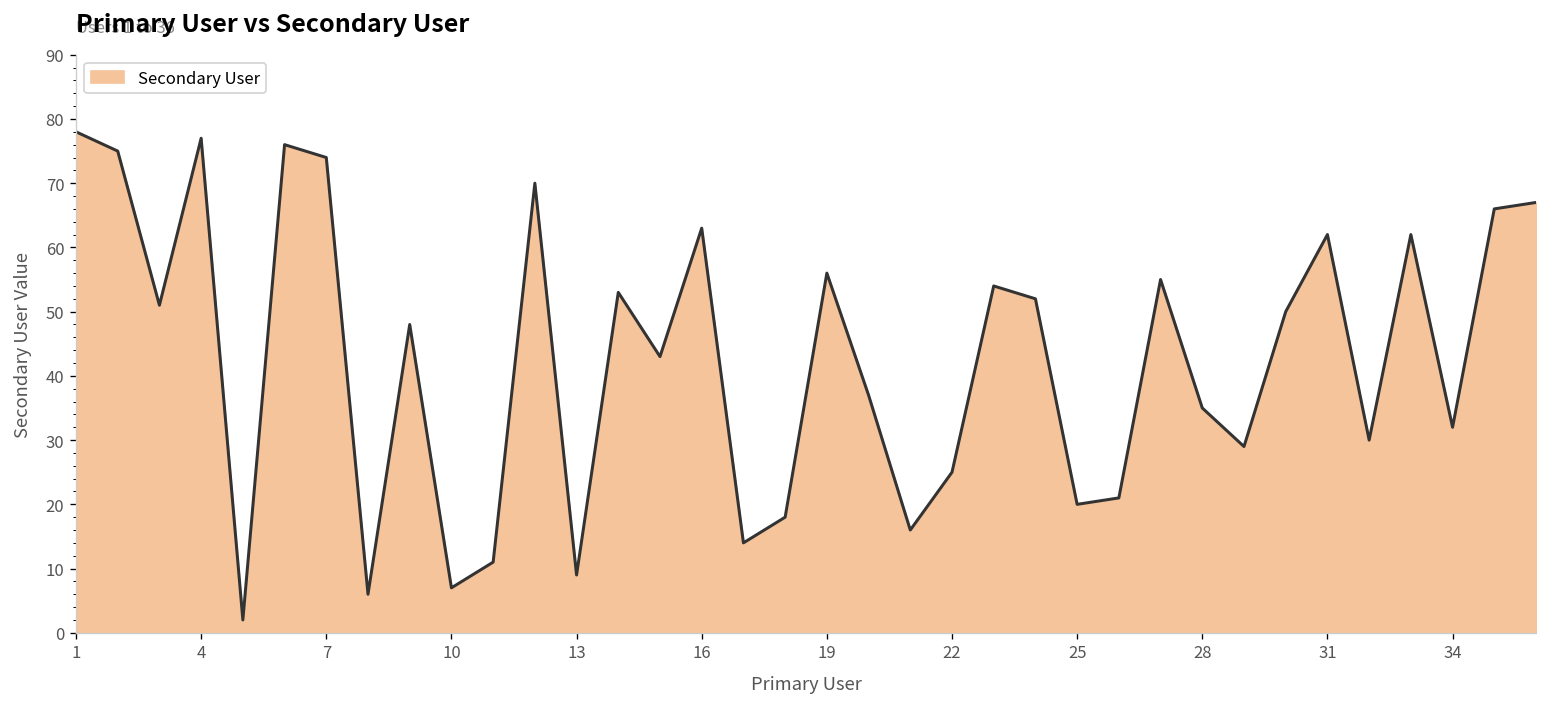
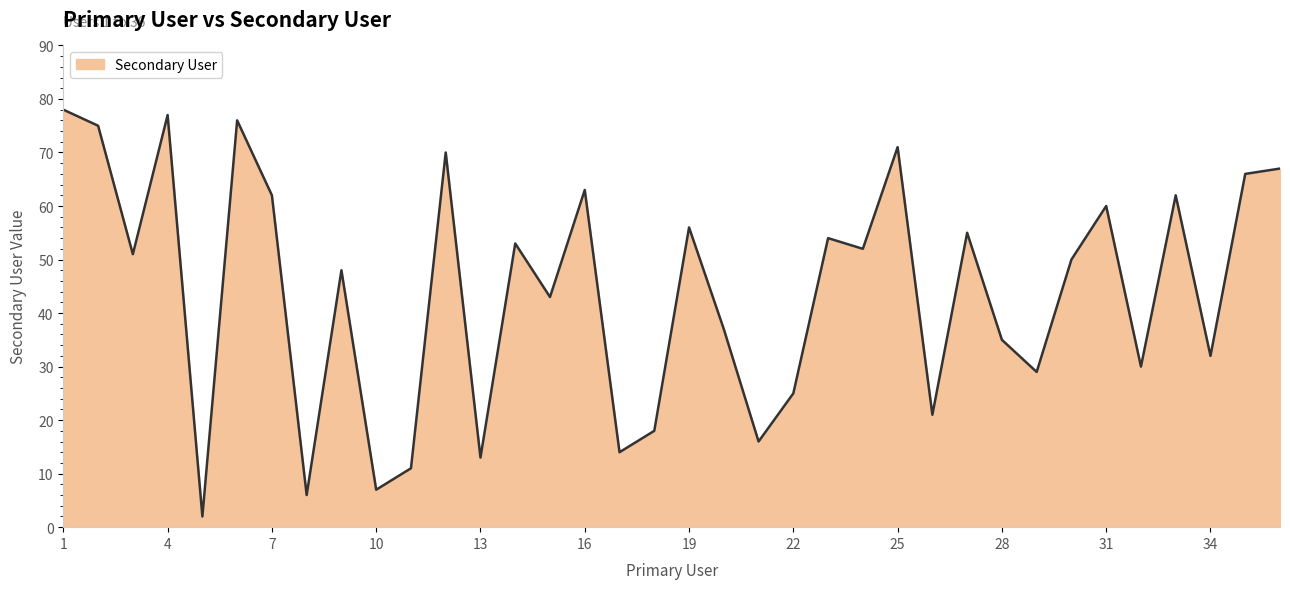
7: 74 -> 62
13: 9 -> 13
25: 20 -> 71
31: 62 -> 60
